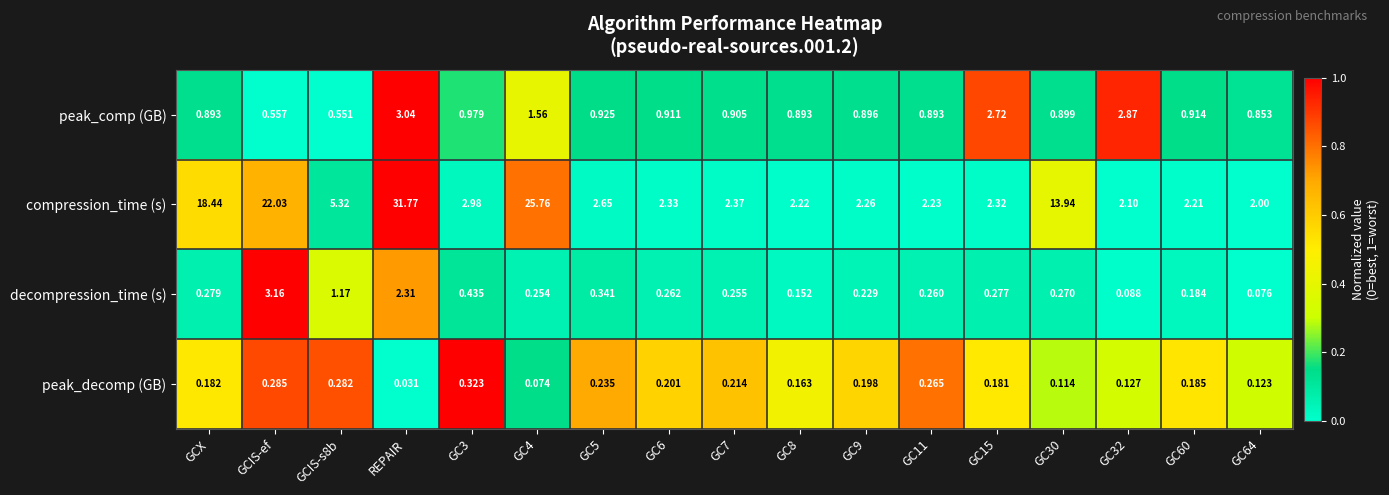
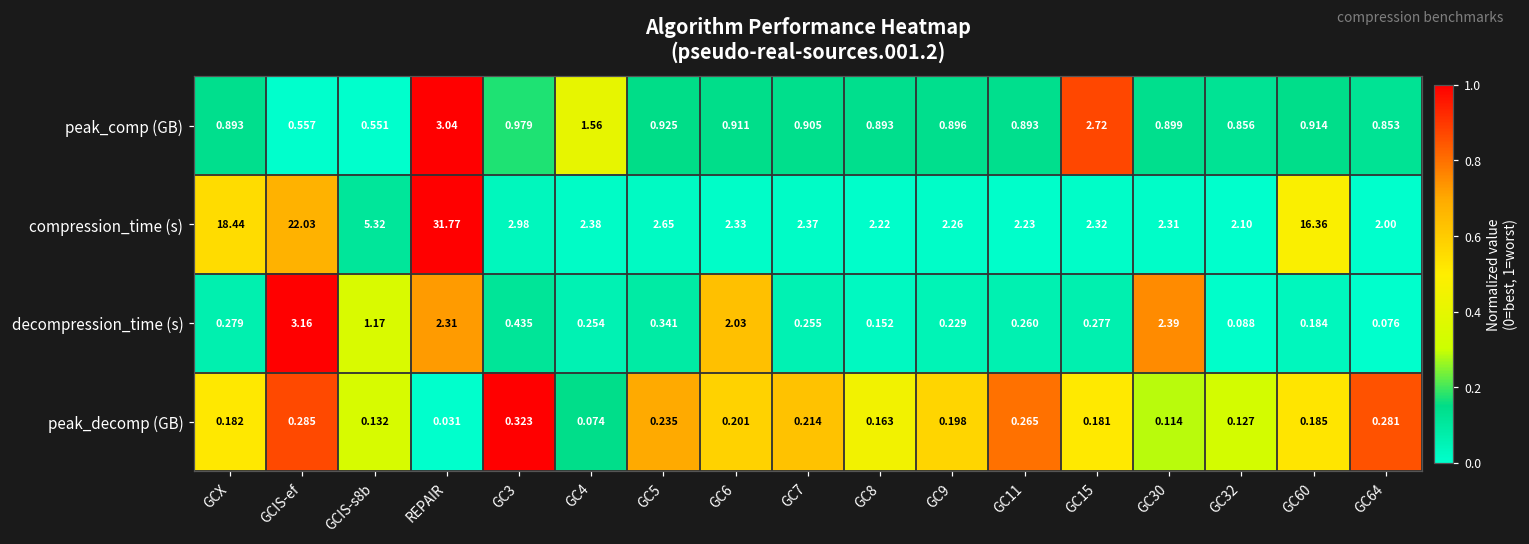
peak_comp (GB), GC32: 2.87 -> 0.856
compression_time (s), GC4: 25.76 -> 2.38
compression_time (s), GC30: 13.94 -> 2.31
compression_time (s), GC60: 2.21 -> 16.36
decompression_time (s), GC6: 0.262 -> 2.03
decompression_time (s), GC30: 0.270 -> 2.39
peak_decomp (GB), GCIS-s8b: 0.282 -> 0.132
peak_decomp (GB), GC64: 0.123 -> 0.281
